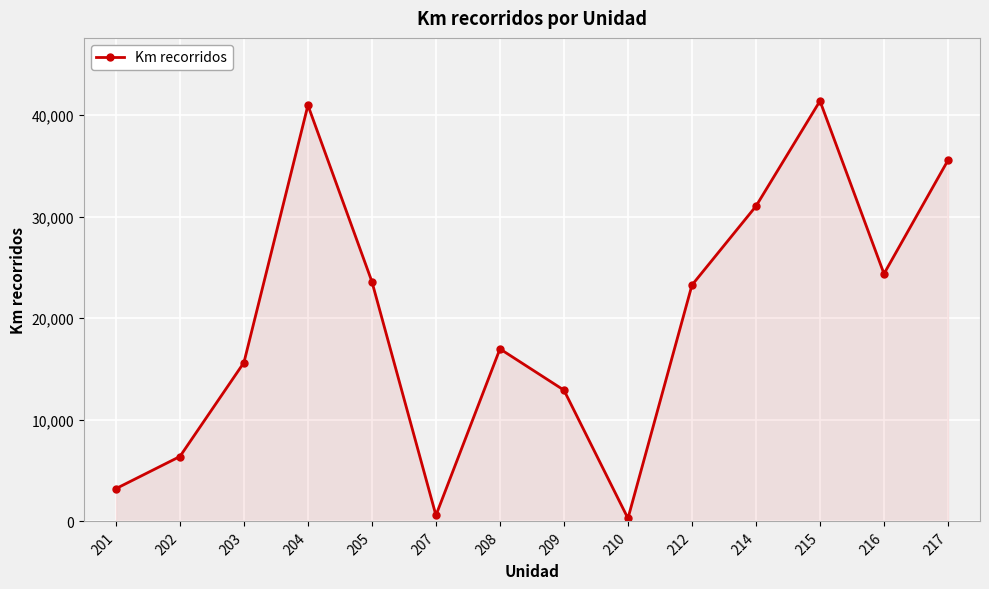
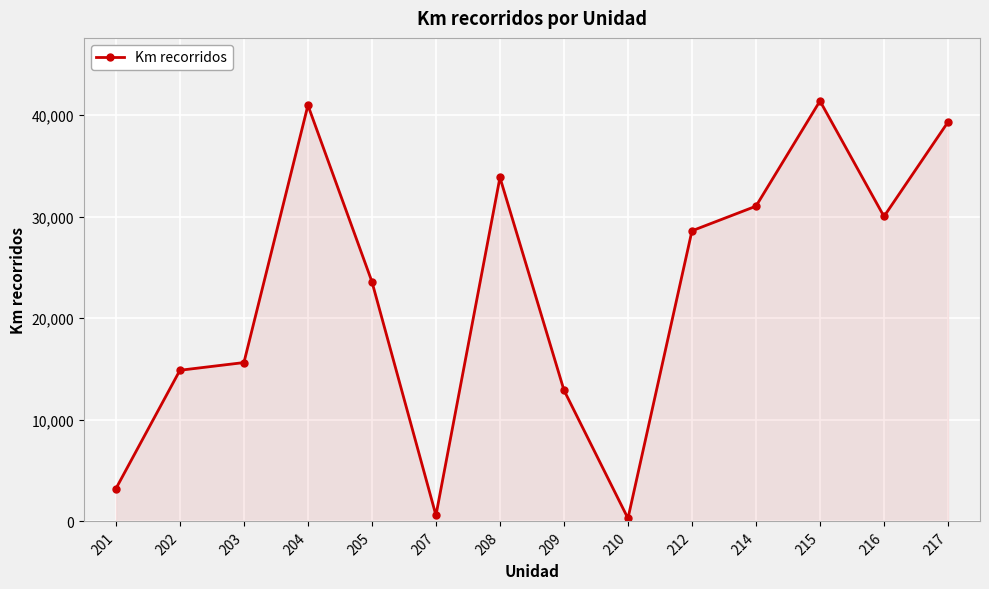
202: 6,400 -> 14,900
208: 17,000 -> 33,900
212: 23,300 -> 28,600
216: 24,400 -> 30,000
217: 35,600 -> 39,300
